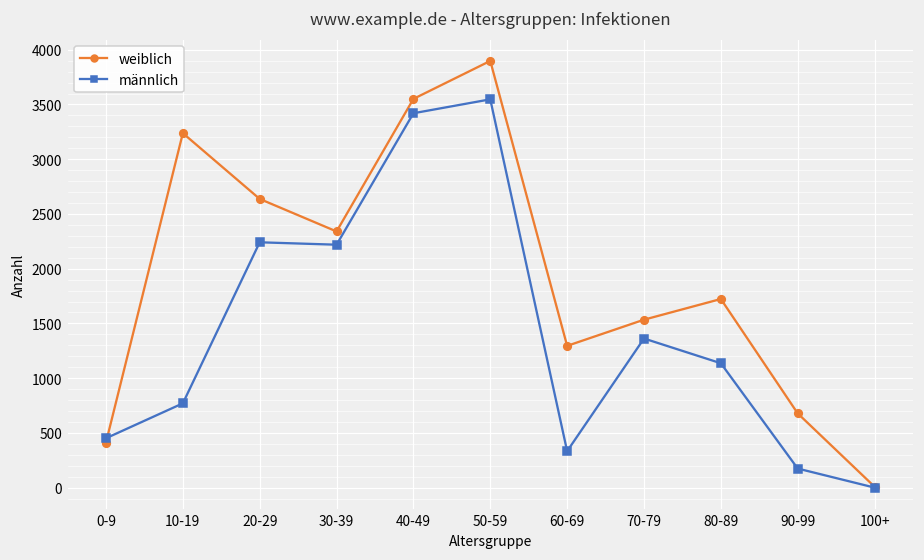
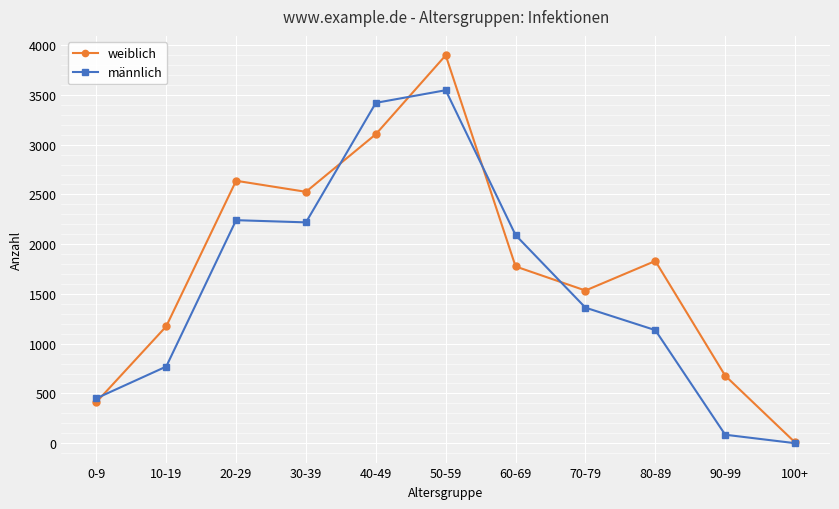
weiblich, 10-19: 3200 -> 1200
weiblich, 30-39: 2300 -> 2500
weiblich, 40-49: 3600 -> 3100
weiblich, 60-69: 1300 -> 1800
männlich, 60-69: 300 -> 2100
weiblich, 80-89: 1700 -> 1800
männlich, 90-99: 200 -> 100
